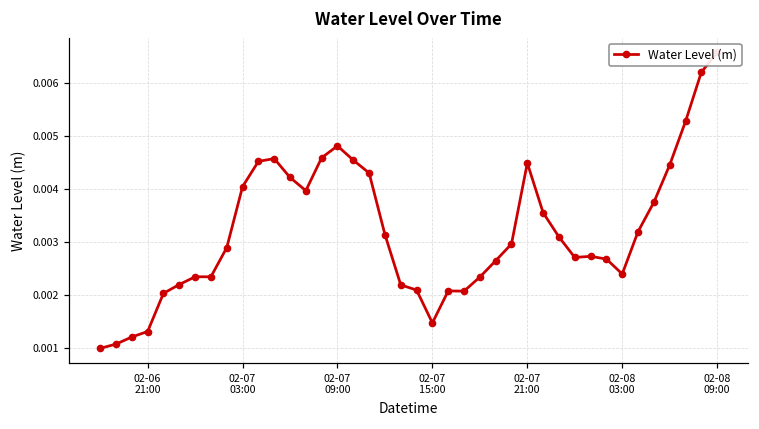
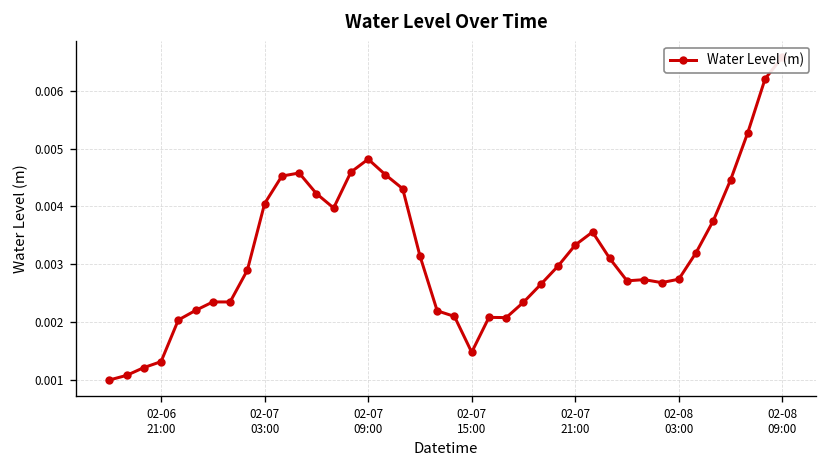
02-07 21:00: 0.0045 -> 0.0033
02-08 03:00: 0.0024 -> 0.0027
